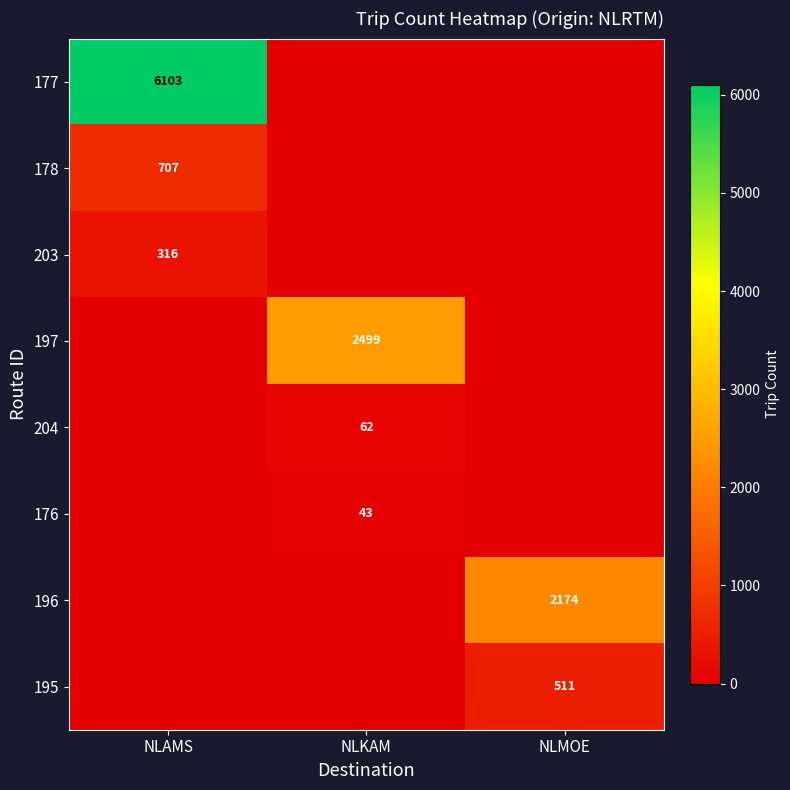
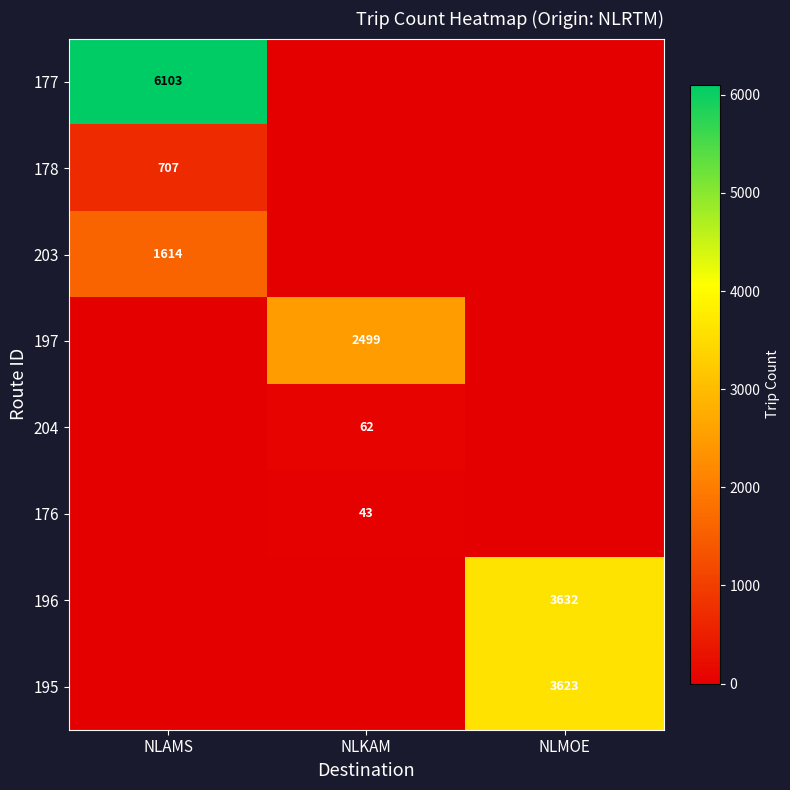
203, NLAMS: 316 -> 1614
196, NLMOE: 2174 -> 3632
195, NLMOE: 511 -> 3623
